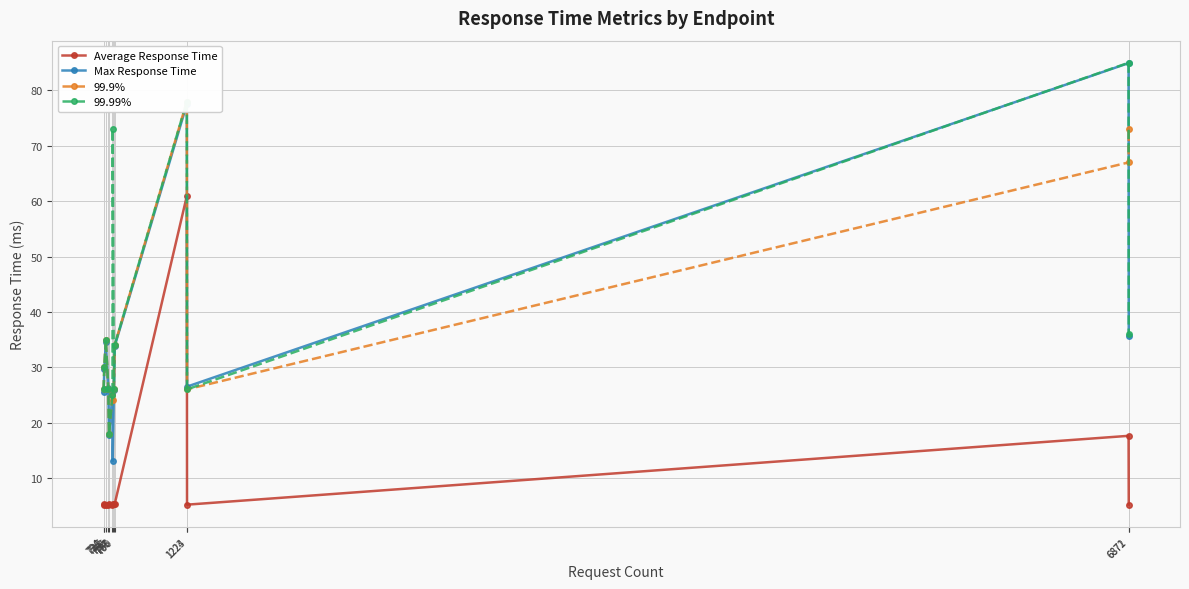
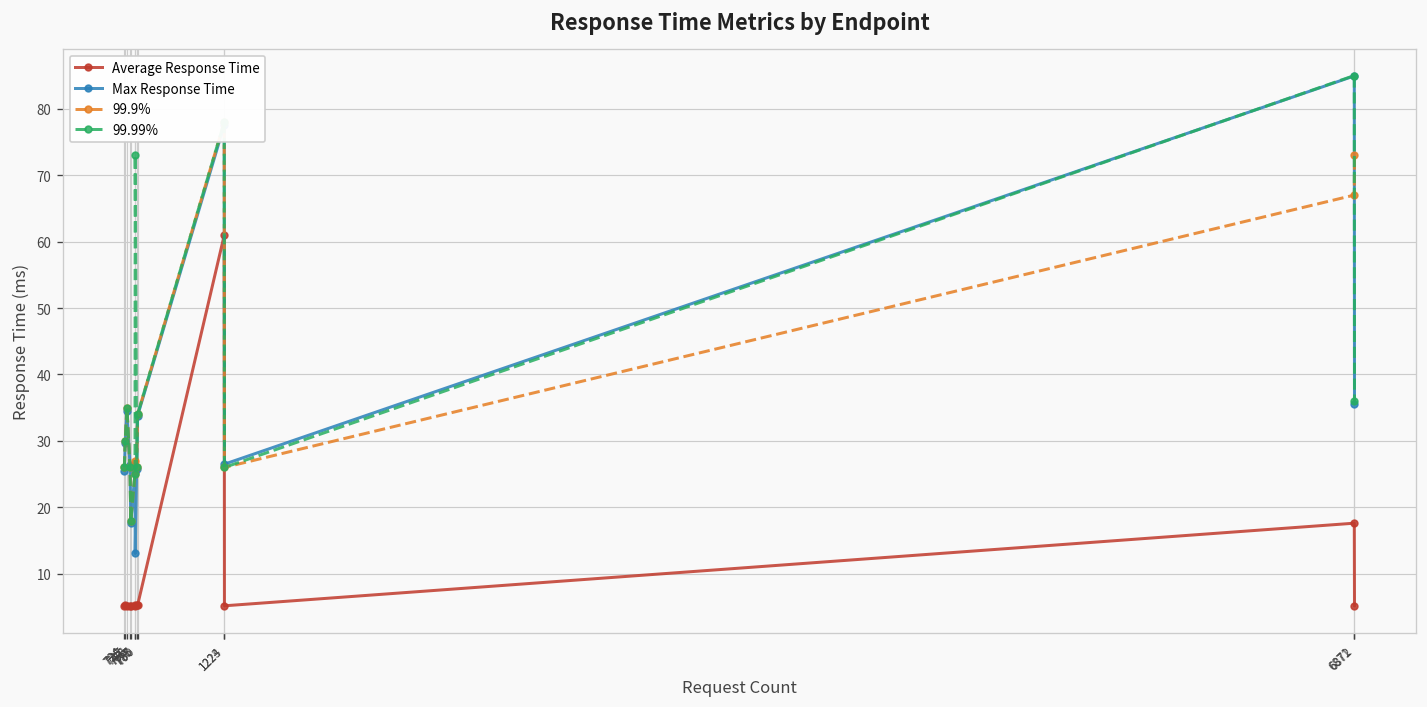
99.9%, 778: 24 -> 27
